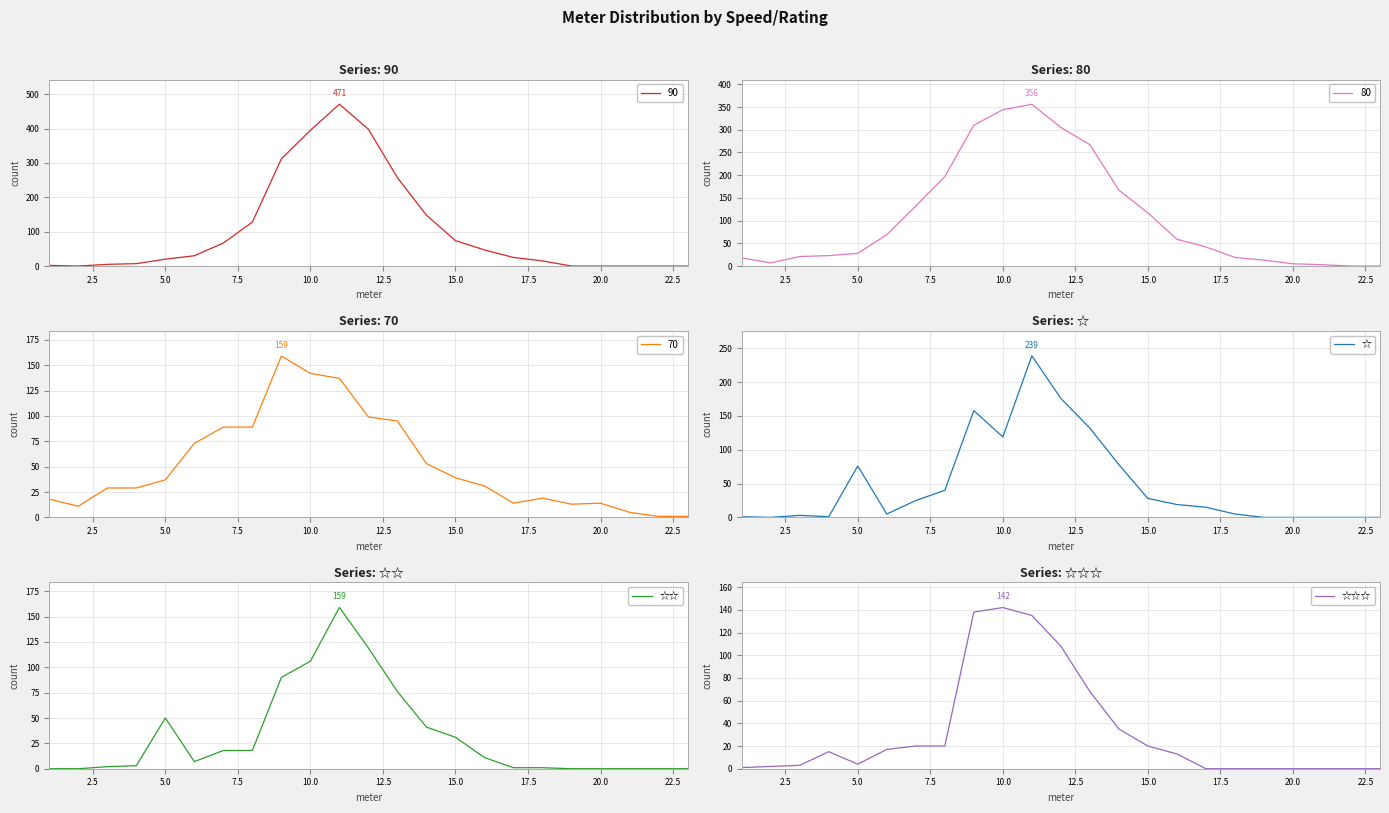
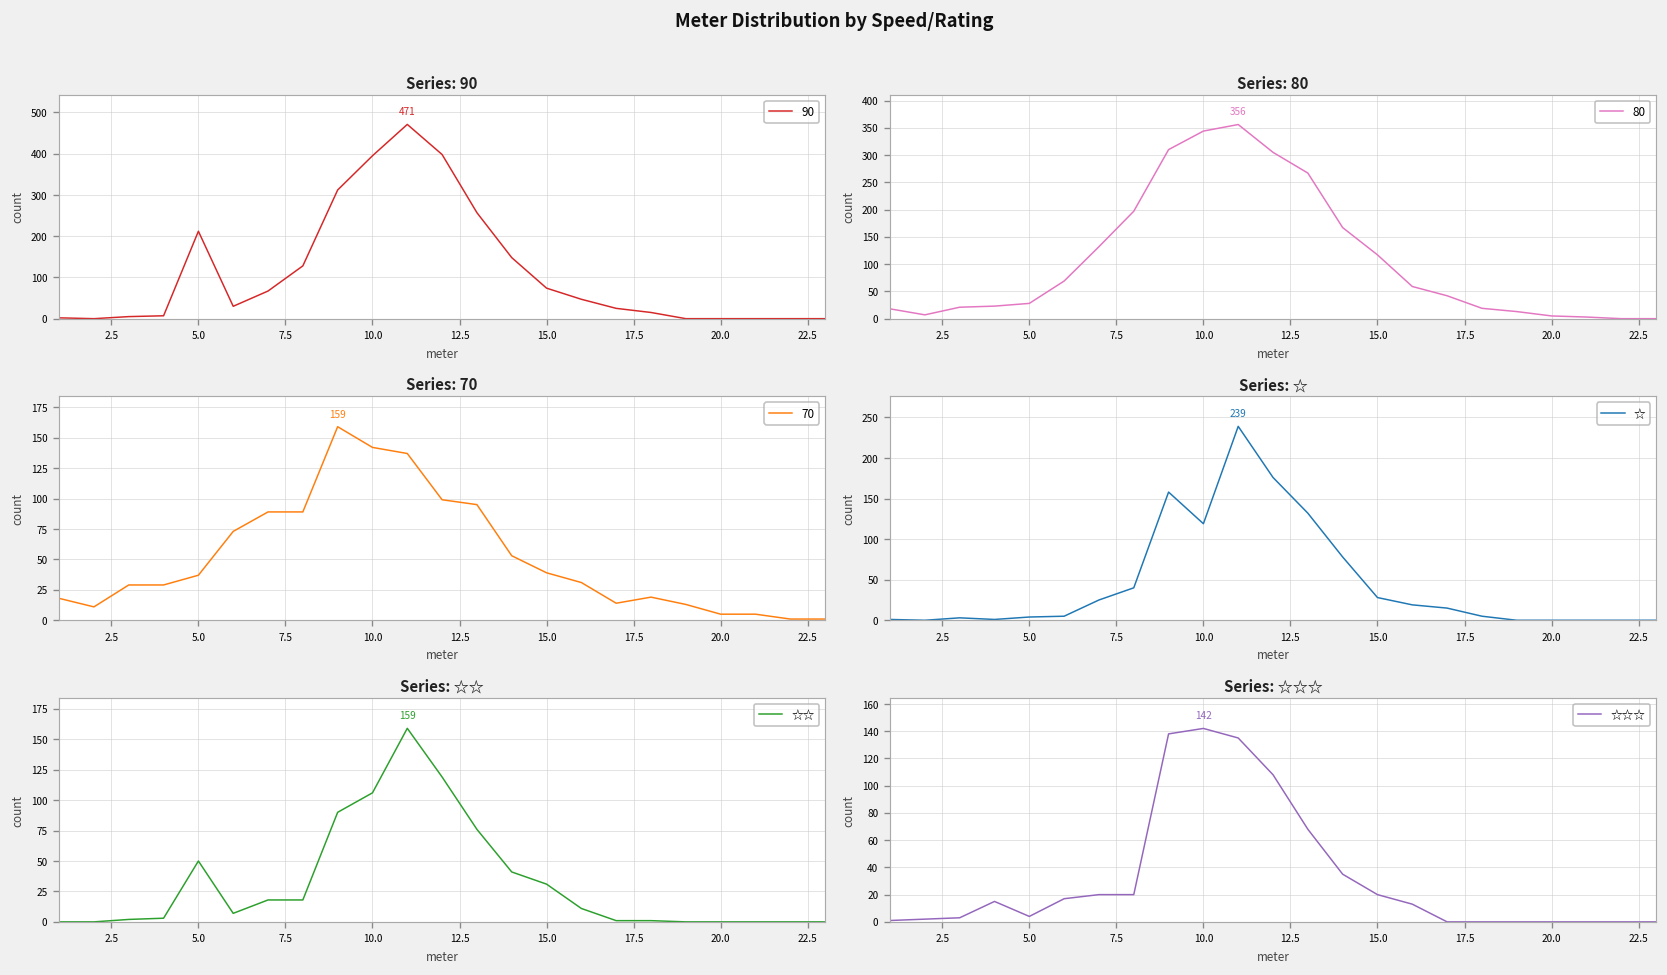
Series: 90, 5.0: 20 -> 210
Series: 70, 20.0: 14 -> 5
Series: ☆, 5.0: 80 -> 0
